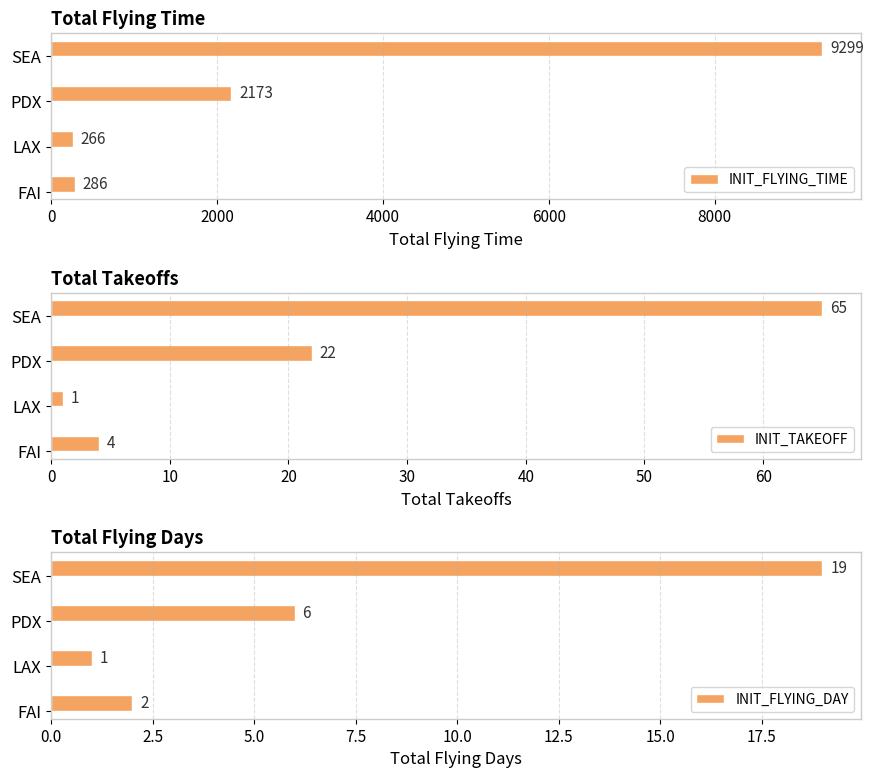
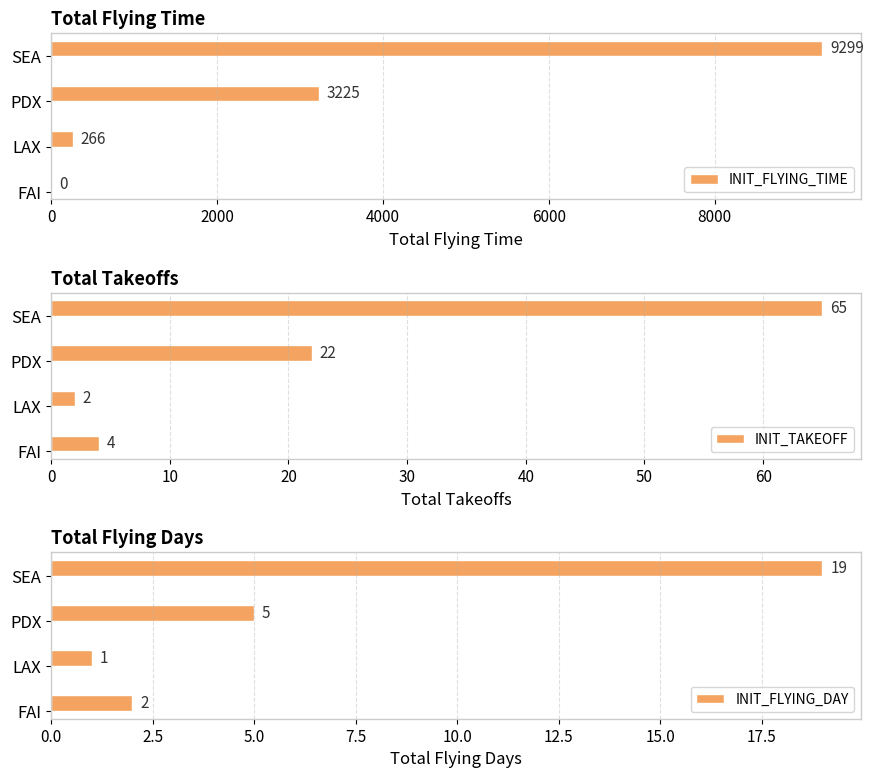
Total Flying Time, PDX: 2173 -> 3225
Total Flying Time, FAI: 286 -> 0
Total Takeoffs, LAX: 1 -> 2
Total Flying Days, PDX: 6 -> 5
